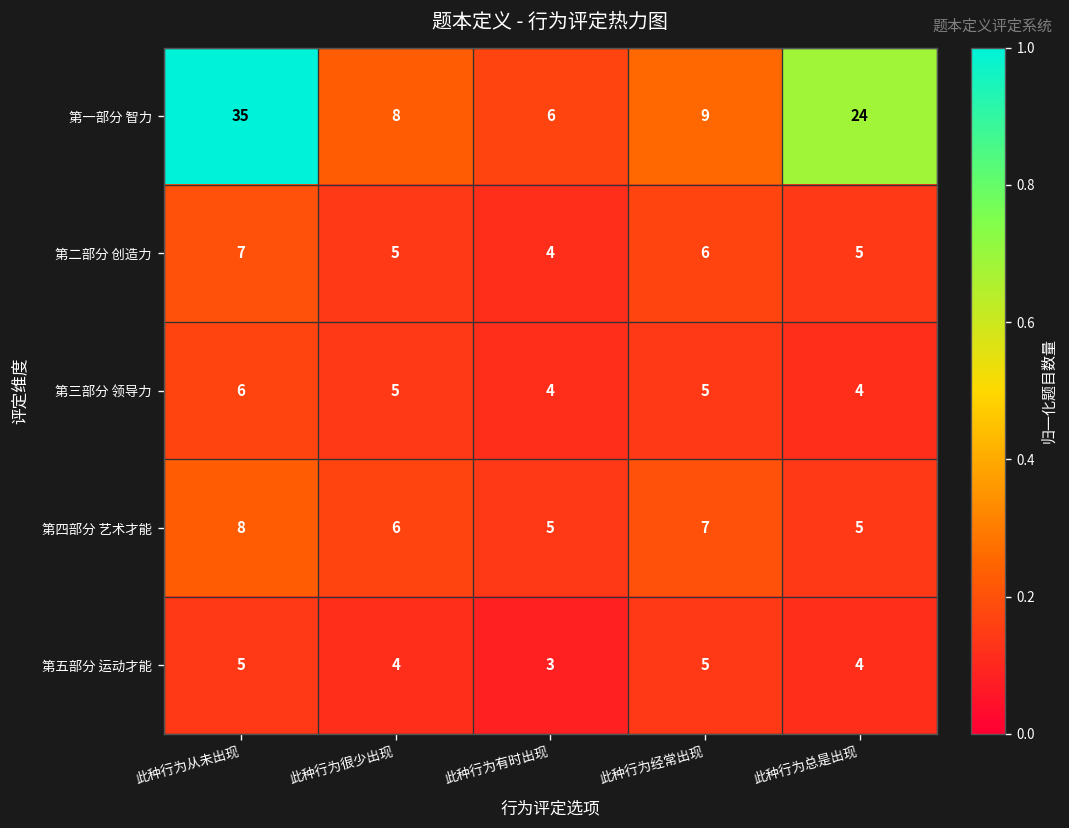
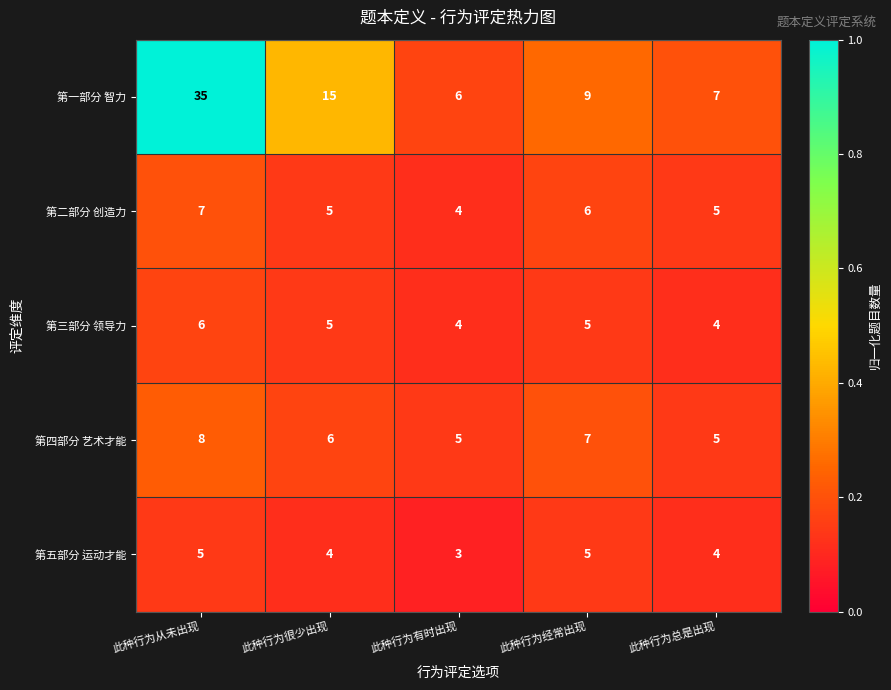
第一部分 智力, 此种行为很少出现: 8 -> 15
第一部分 智力, 此种行为总是出现: 24 -> 7
